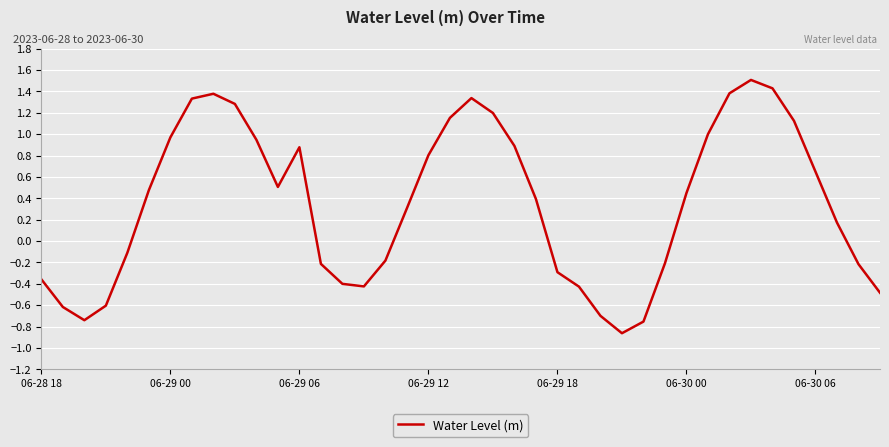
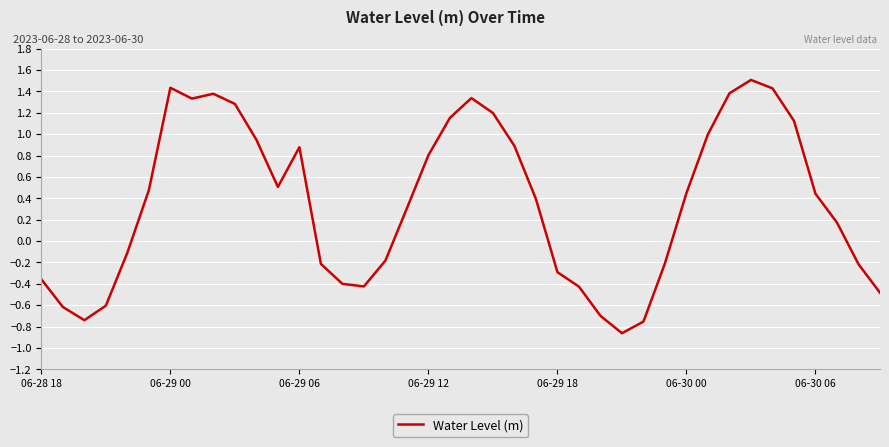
06-29 00: 0.97 -> 1.43
06-30 06: 0.65 -> 0.44
